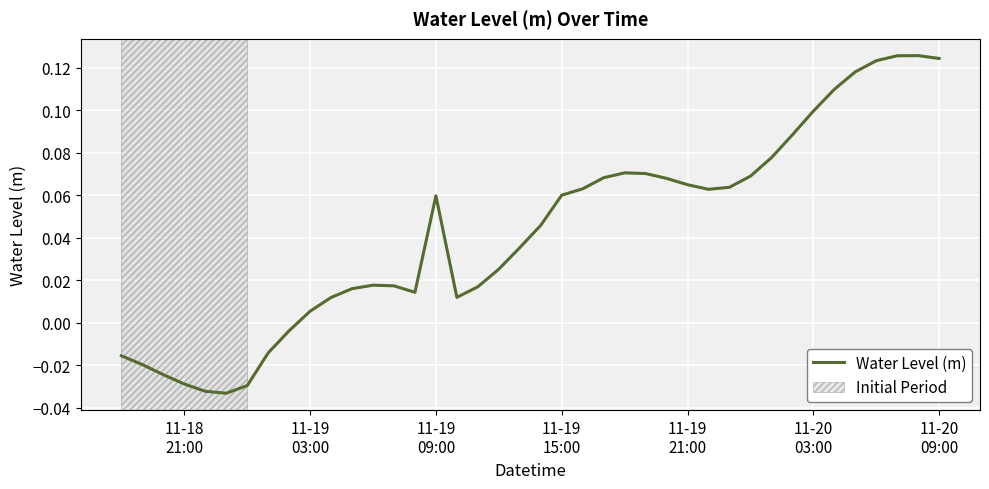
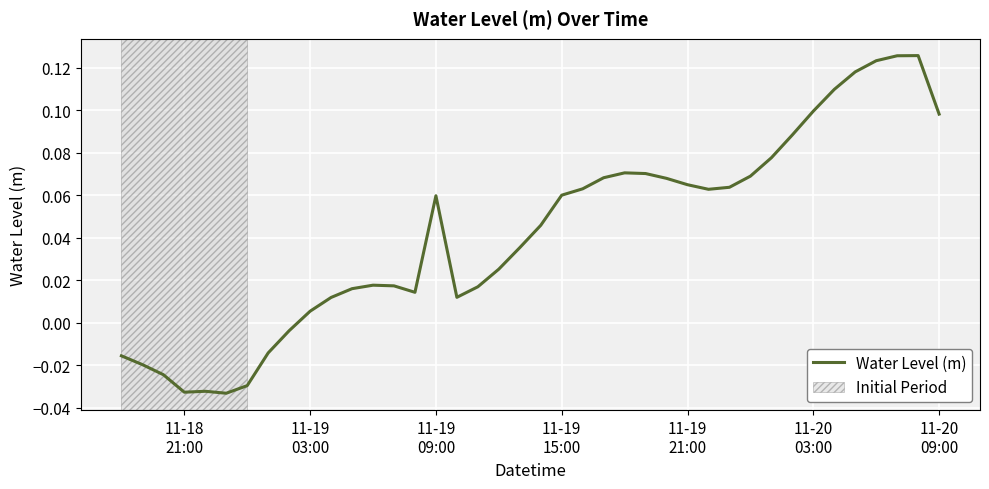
11-18 21:00: -0.029 -> -0.033
11-20 09:00: 0.124 -> 0.098
